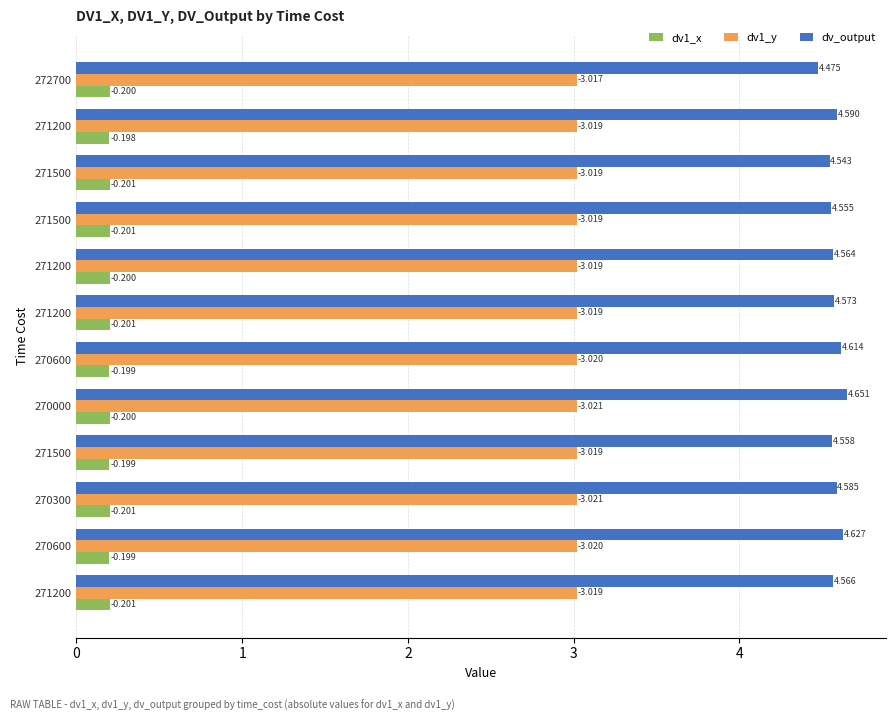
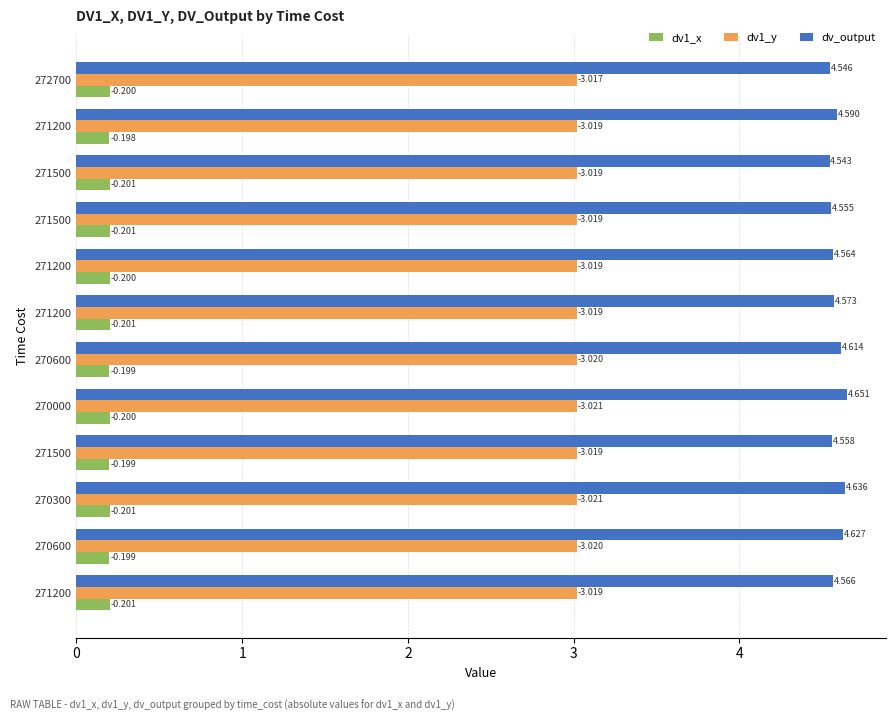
dv_output, 272700: 4.475 -> 4.546
dv_output, 270300: 4.585 -> 4.636
